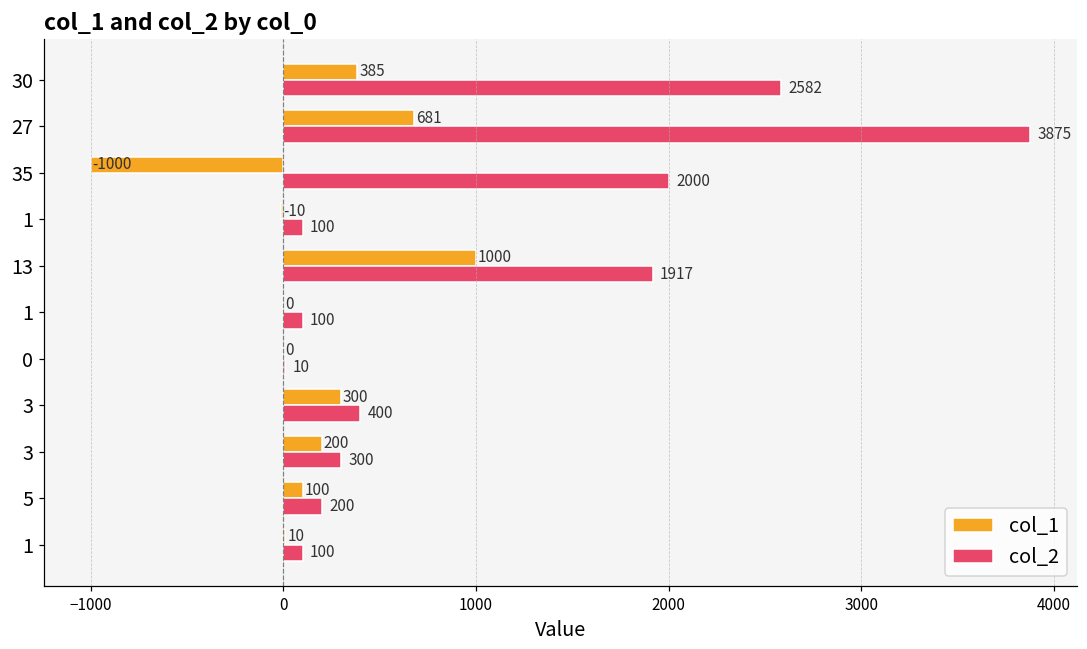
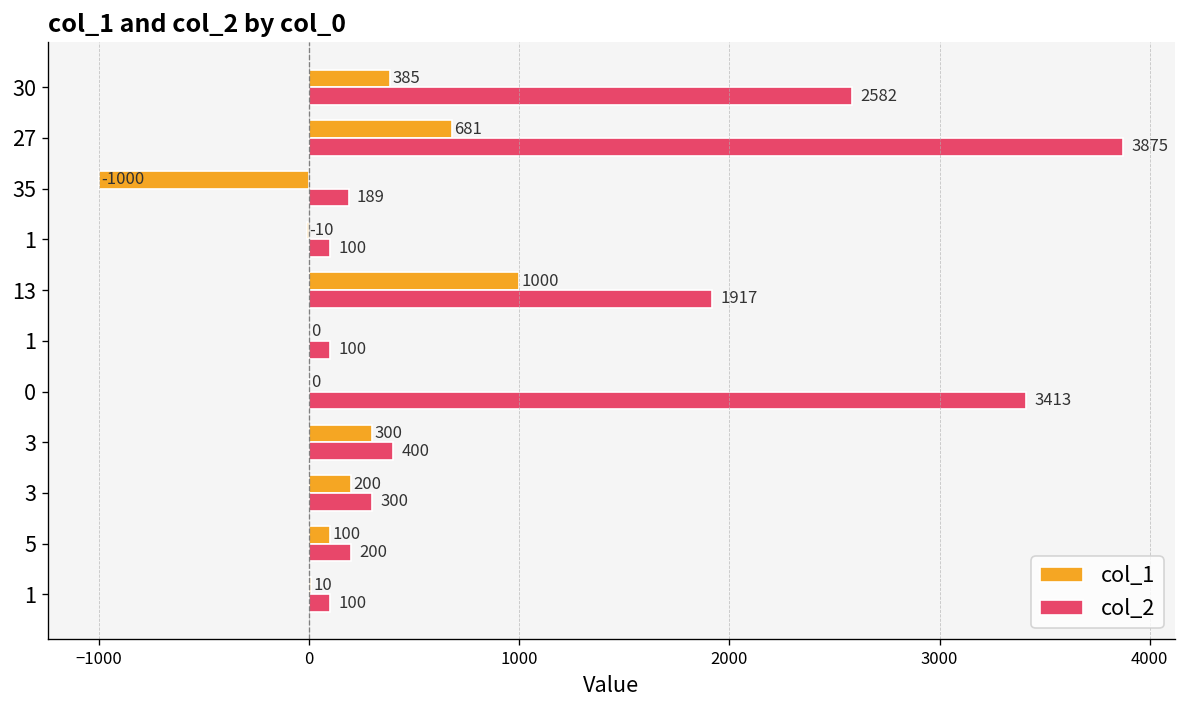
col_2, 35: 2000 -> 189
col_2, 0: 10 -> 3413
